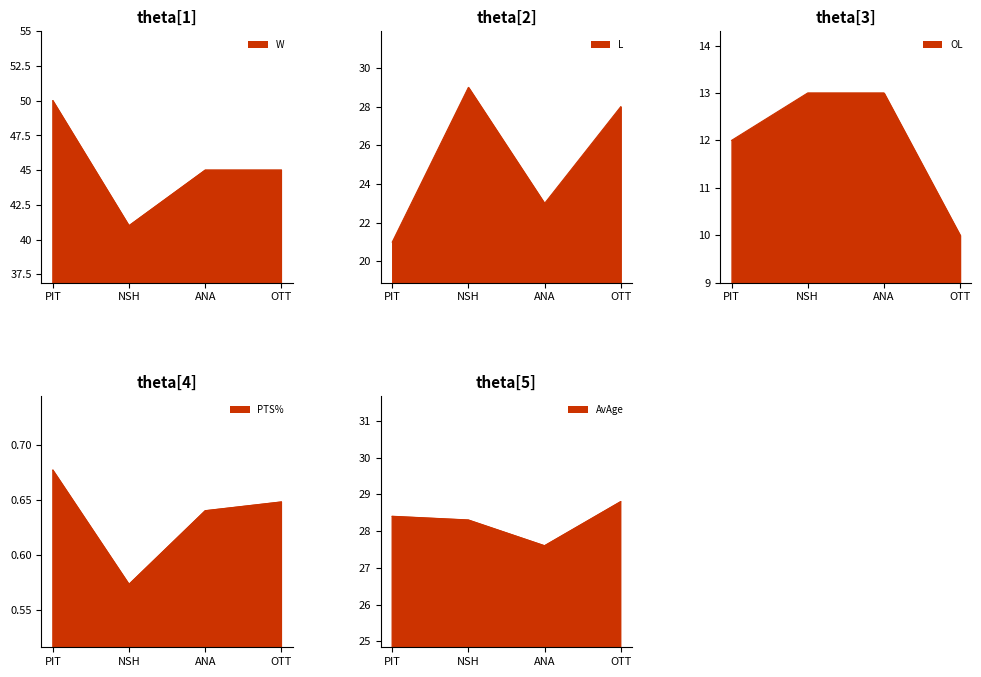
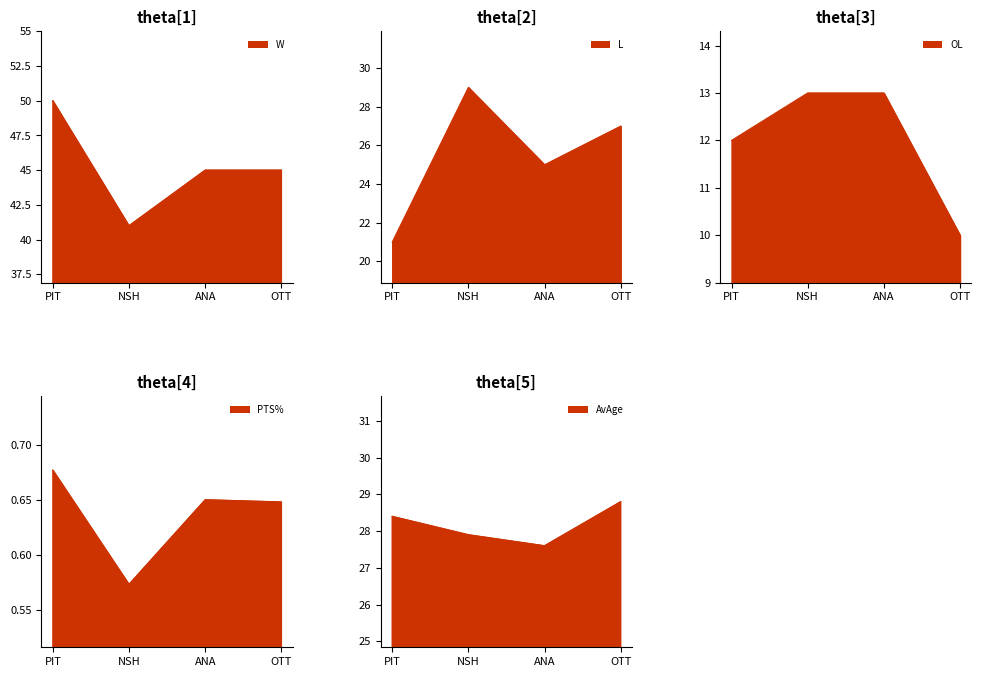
theta[2], ANA: 23 -> 25
theta[2], OTT: 28 -> 27
theta[4], ANA: 0.64 -> 0.65
theta[5], NSH: 28.3 -> 27.9
